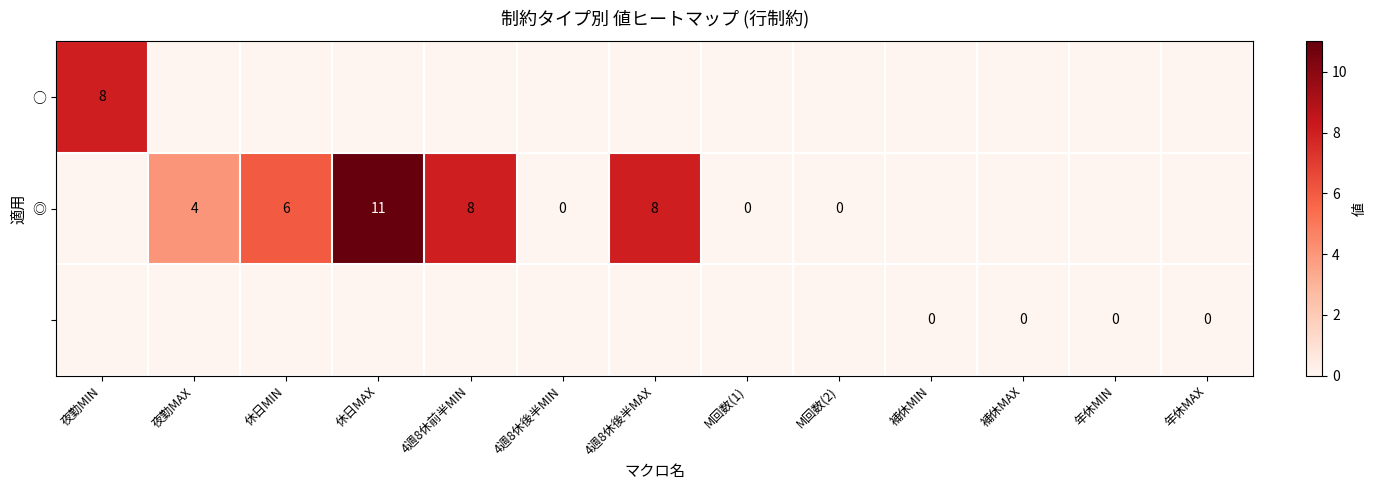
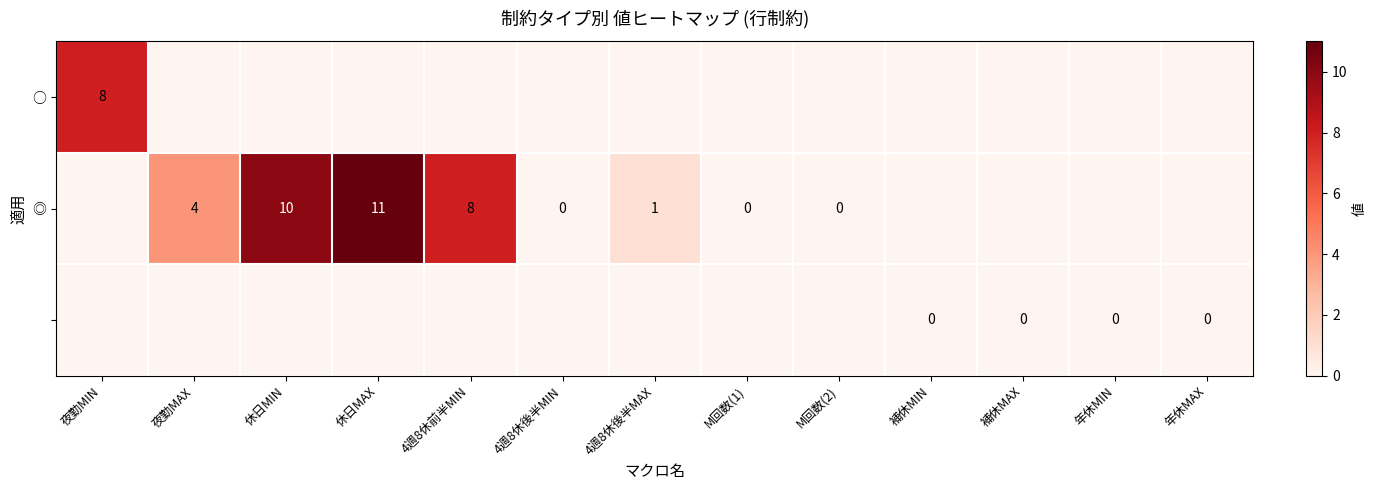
◎, 休日MIN: 6 -> 10
◎, 4週8休後半MAX: 8 -> 1
